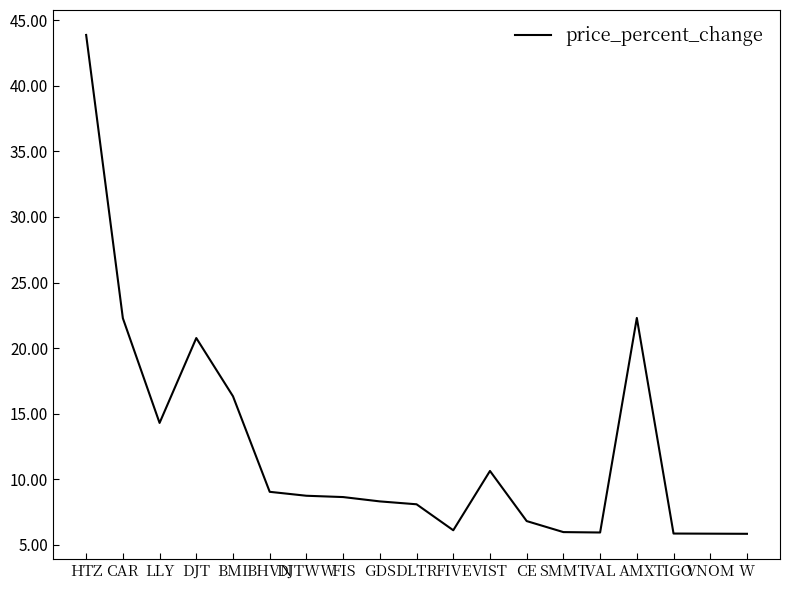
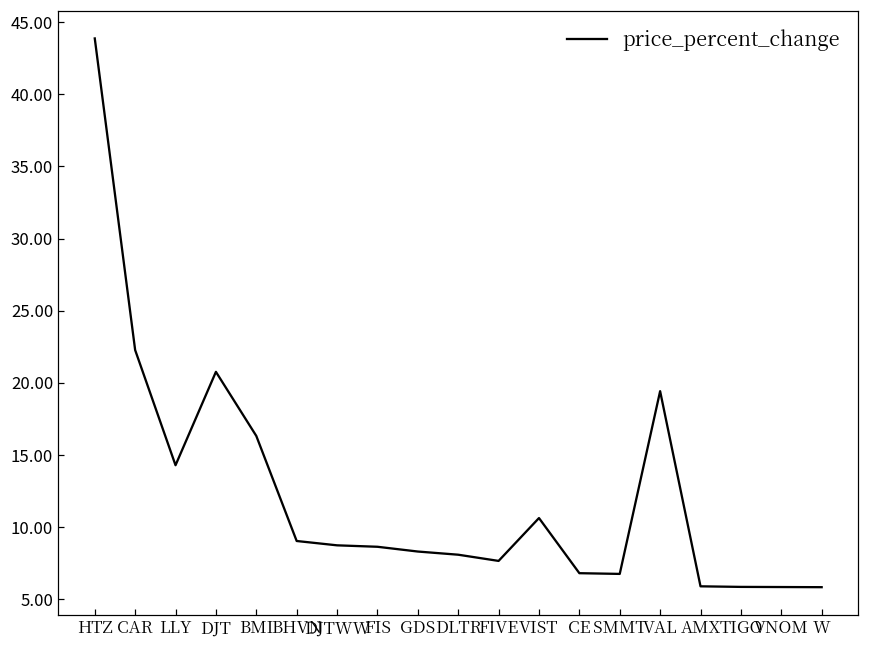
FIVE: 6.1 -> 7.7
SMMT: 6.0 -> 6.8
VAL: 6.0 -> 19.4
AMX: 22.3 -> 5.9
